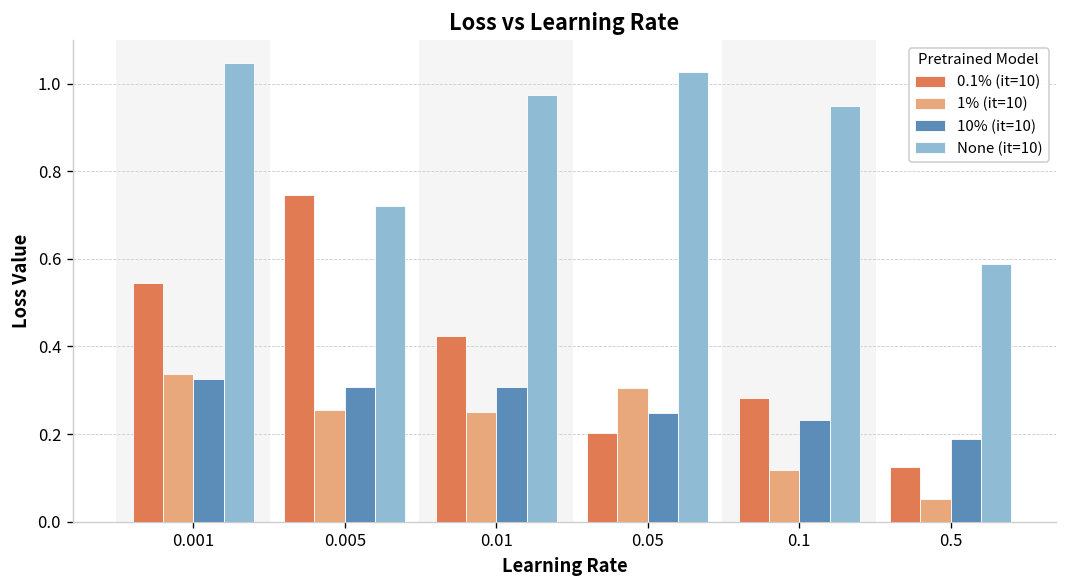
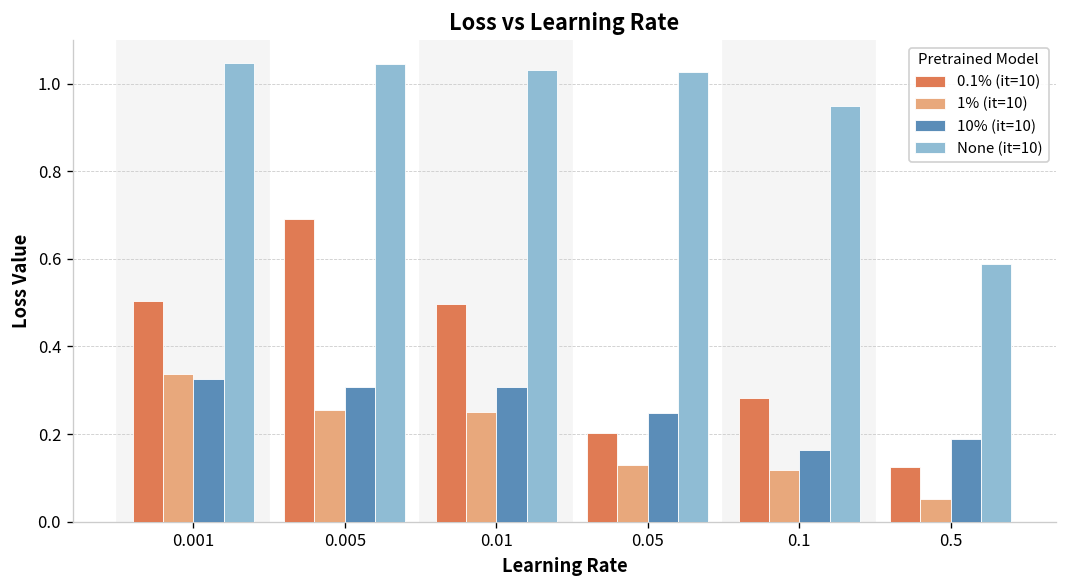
0.1% (it=10), 0.001: 0.54 -> 0.50
0.1% (it=10), 0.005: 0.75 -> 0.69
None (it=10), 0.005: 0.72 -> 1.04
0.1% (it=10), 0.01: 0.42 -> 0.50
None (it=10), 0.01: 0.97 -> 1.03
1% (it=10), 0.05: 0.31 -> 0.13
10% (it=10), 0.1: 0.23 -> 0.16
